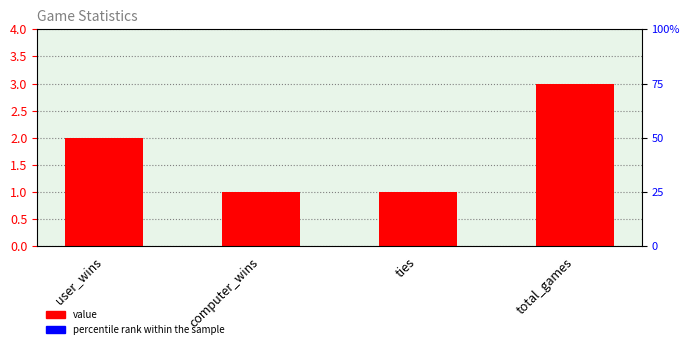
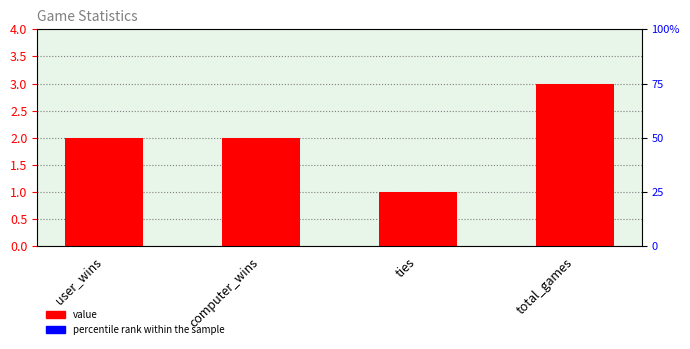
computer_wins: 1 -> 2
